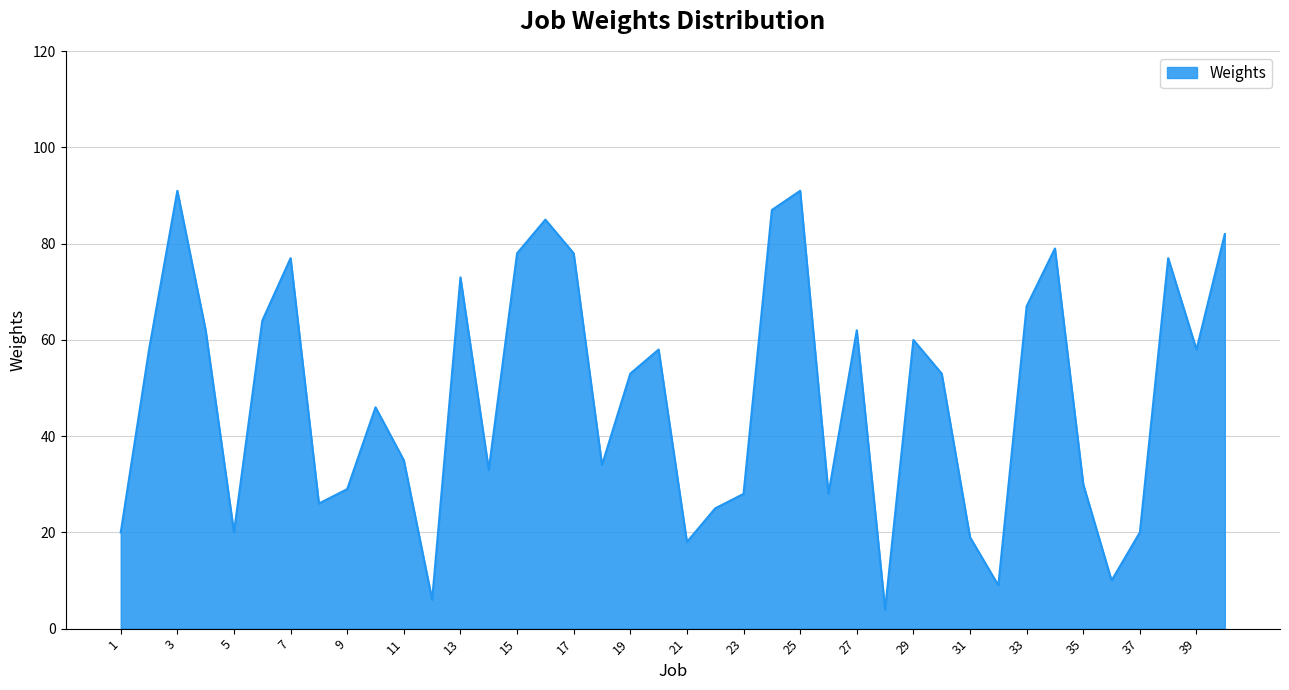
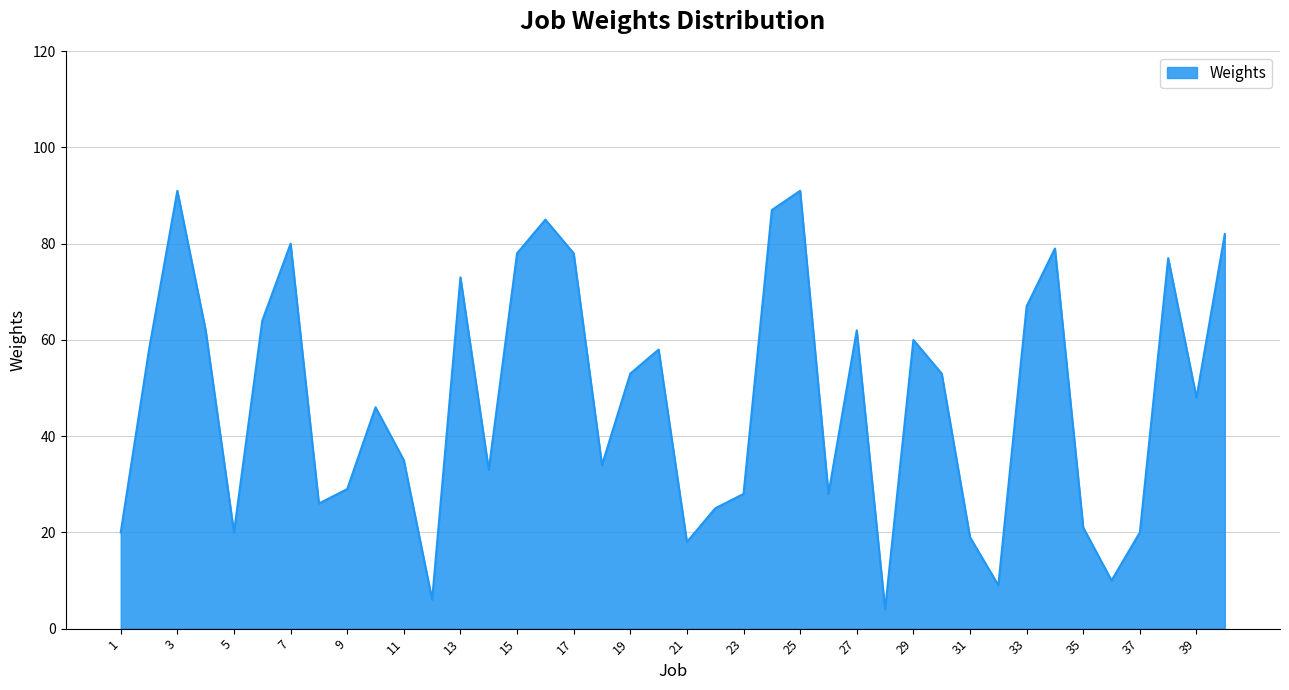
7: 77 -> 80
35: 30 -> 21
39: 58 -> 48
